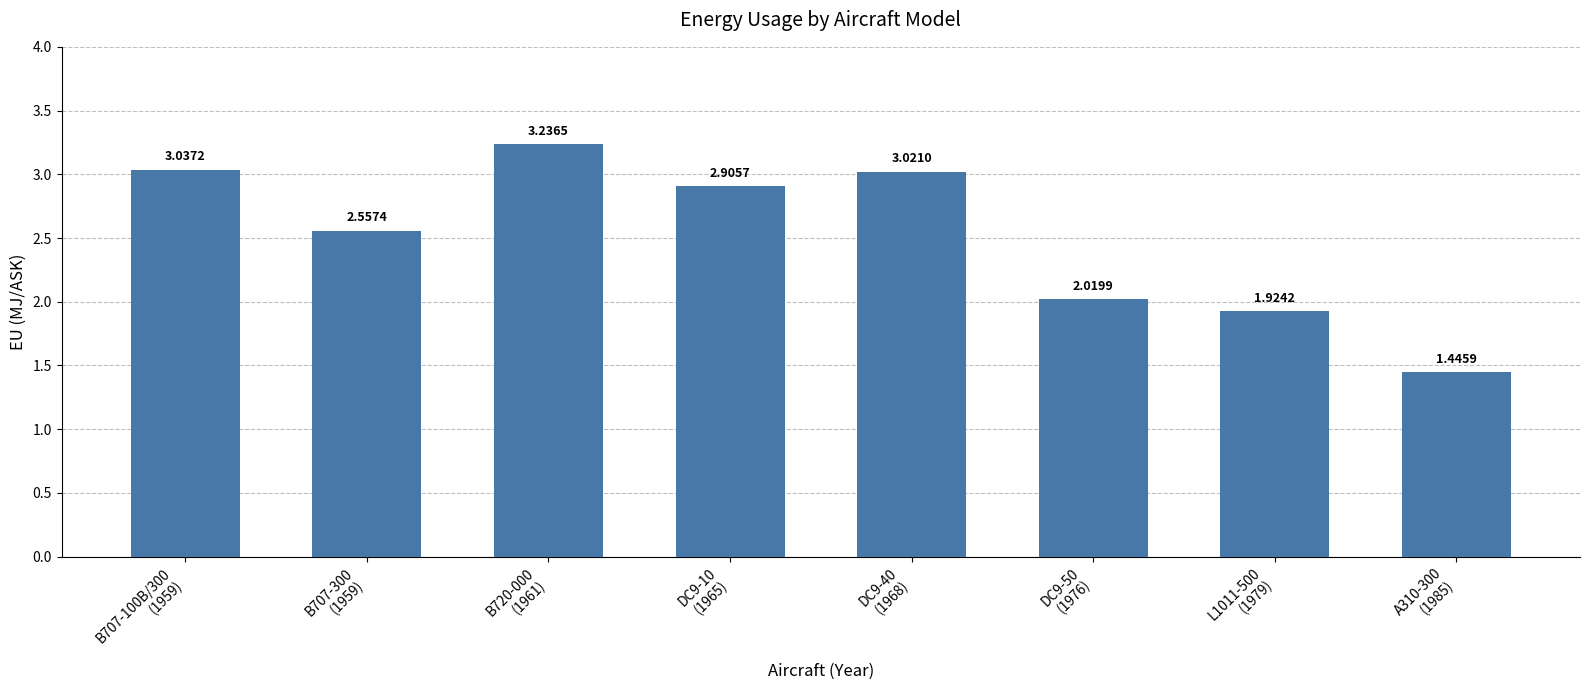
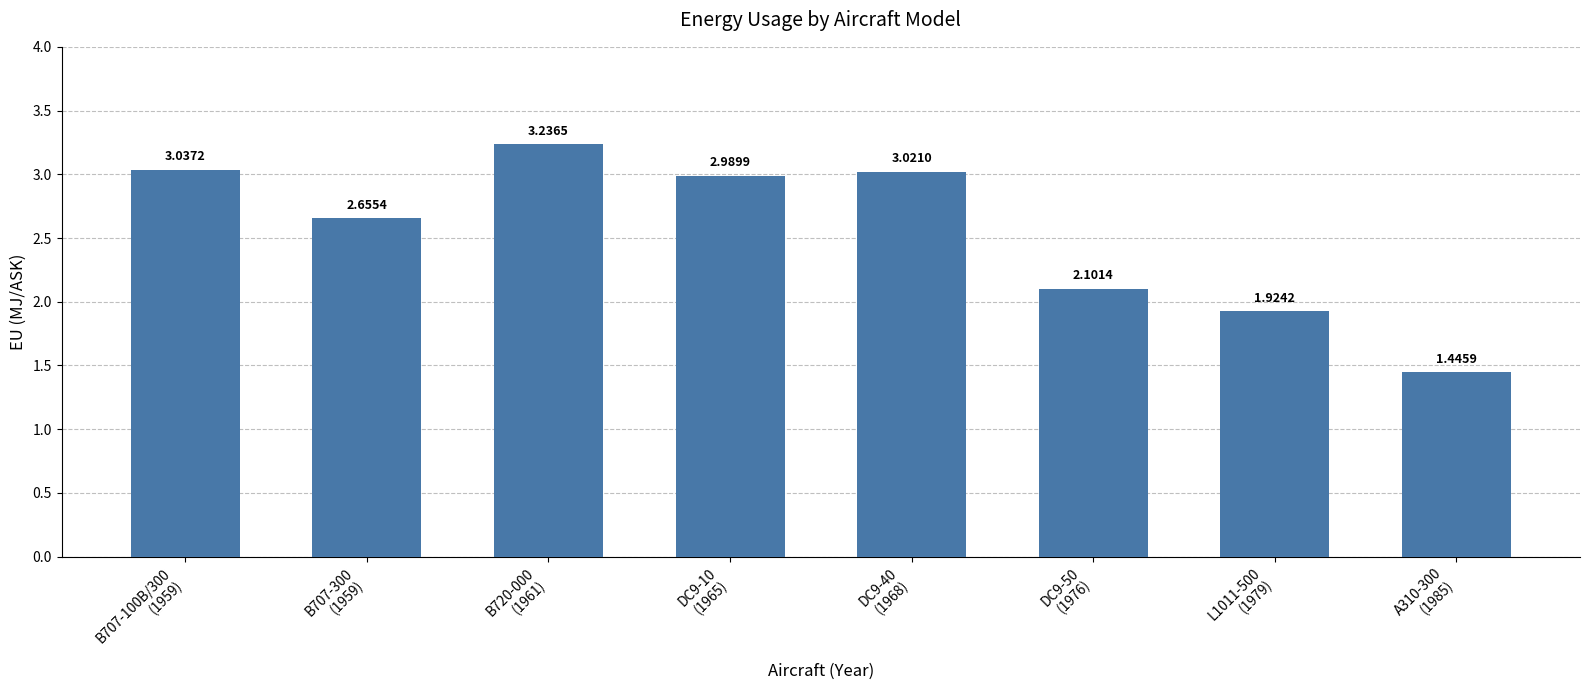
B707-300 (1959): 2.5574 -> 2.6554
DC9-10 (1965): 2.9057 -> 2.9899
DC9-50 (1976): 2.0199 -> 2.1014
